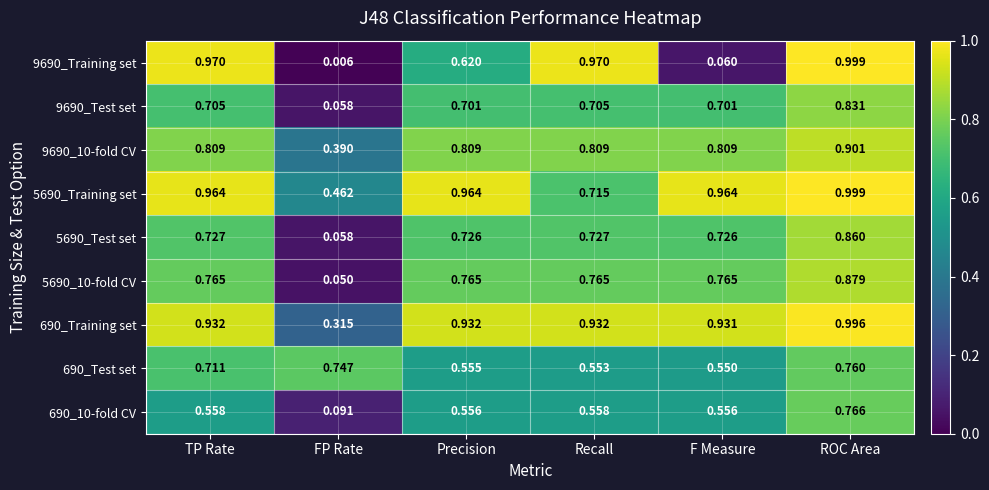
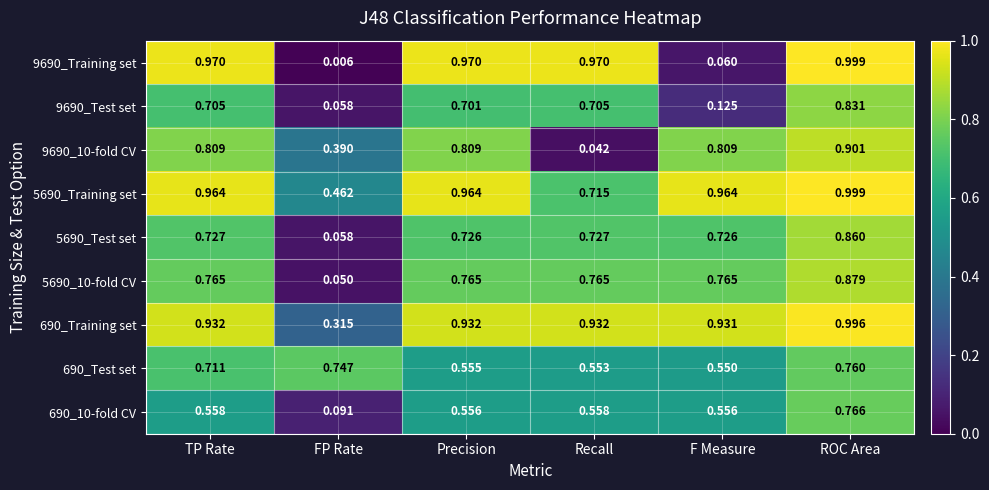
9690_Training set, Precision: 0.620 -> 0.970
9690_Test set, F Measure: 0.701 -> 0.125
9690_10-fold CV, Recall: 0.809 -> 0.042
